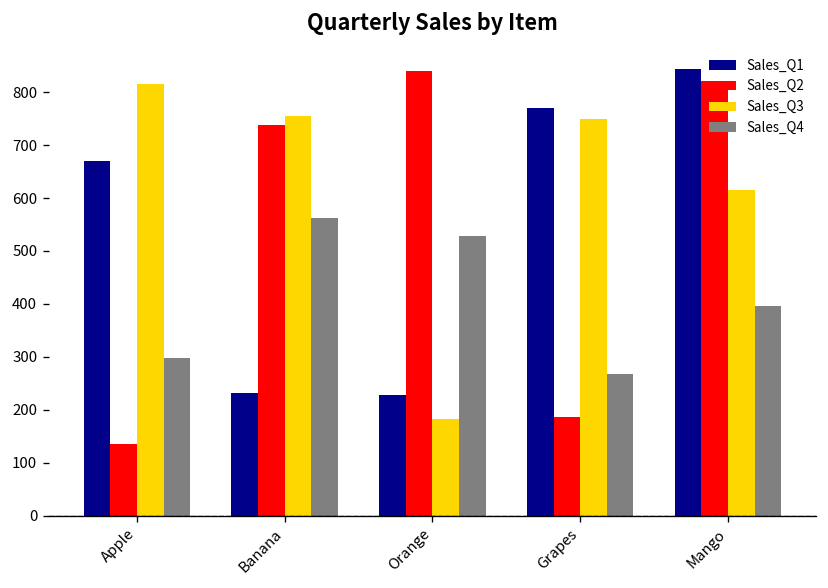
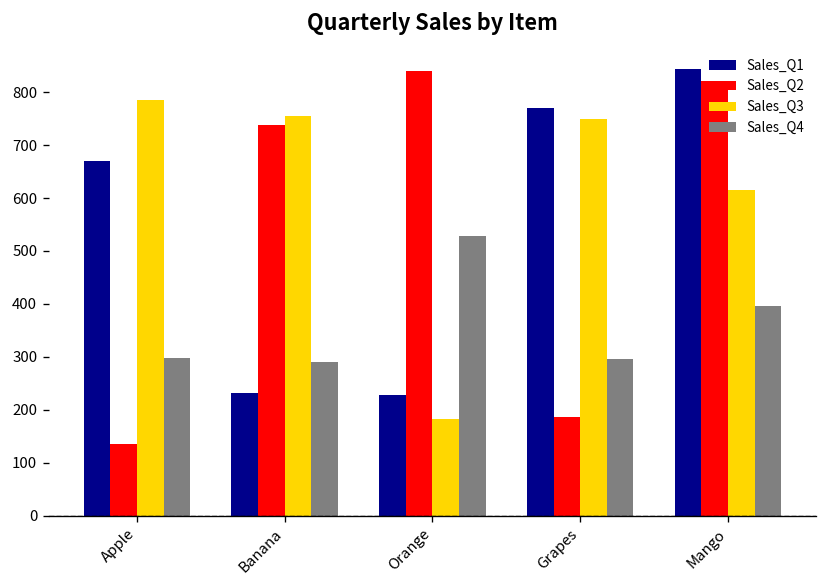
Sales_Q3, Apple: 820 -> 790
Sales_Q4, Banana: 560 -> 290
Sales_Q4, Grapes: 270 -> 300
